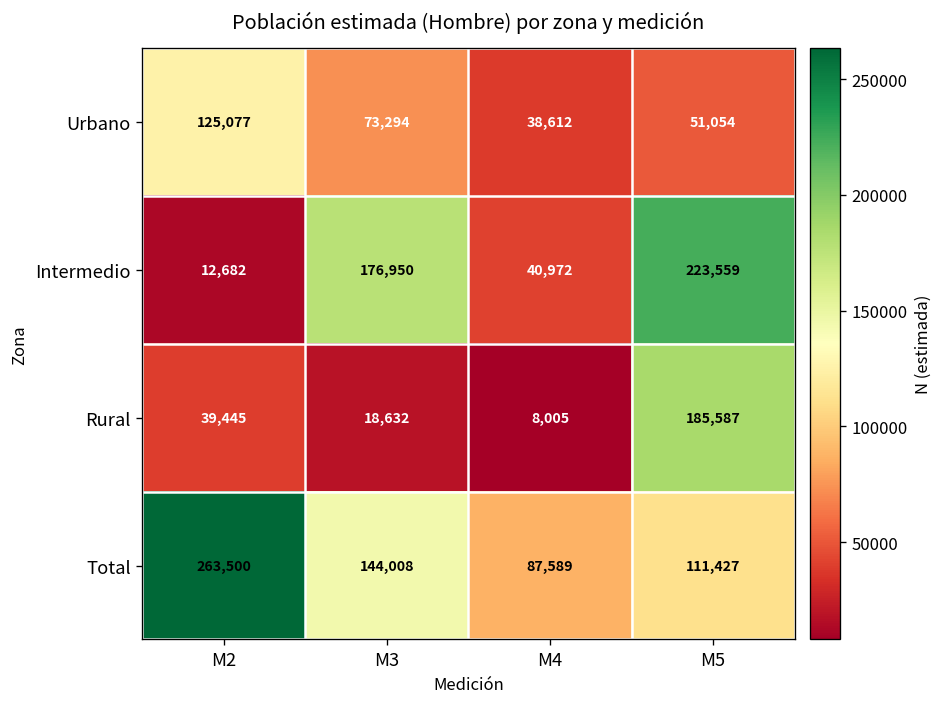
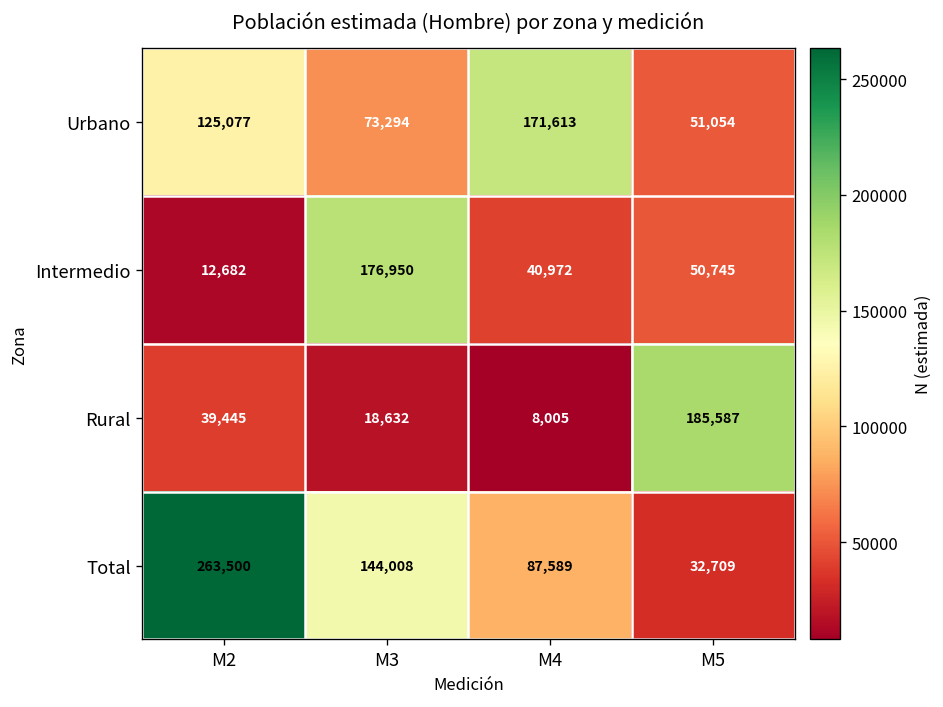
Urbano, M4: 38,612 -> 171,613
Intermedio, M5: 223,559 -> 50,745
Total, M5: 111,427 -> 32,709
